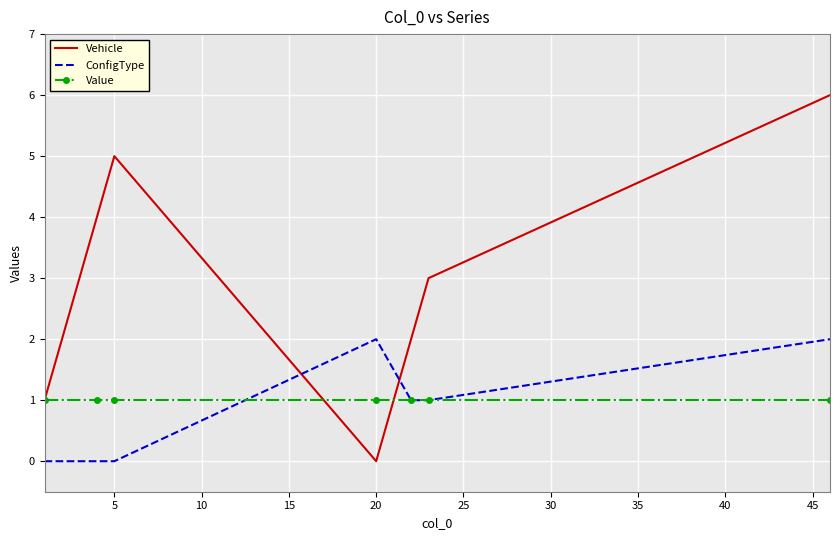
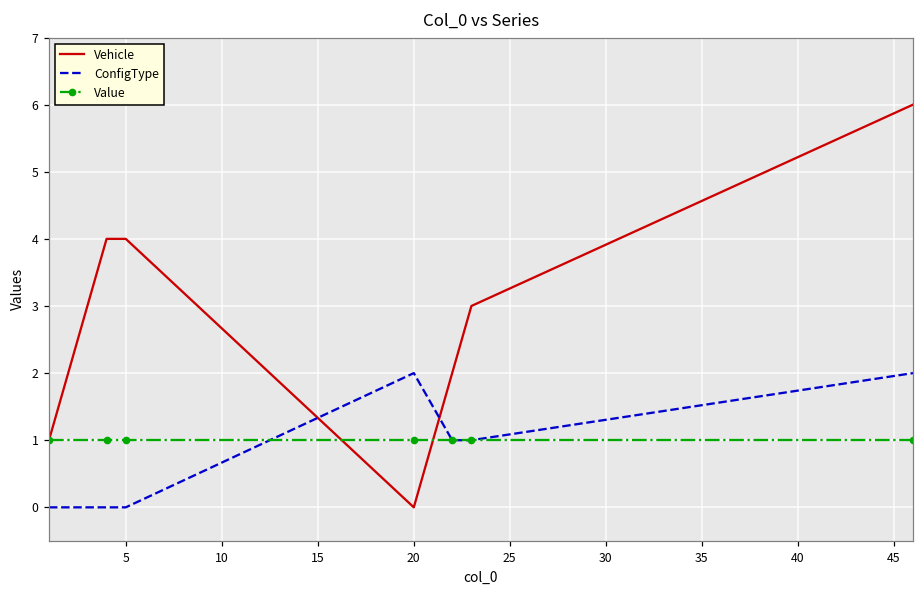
Vehicle, 5: 5 -> 4
